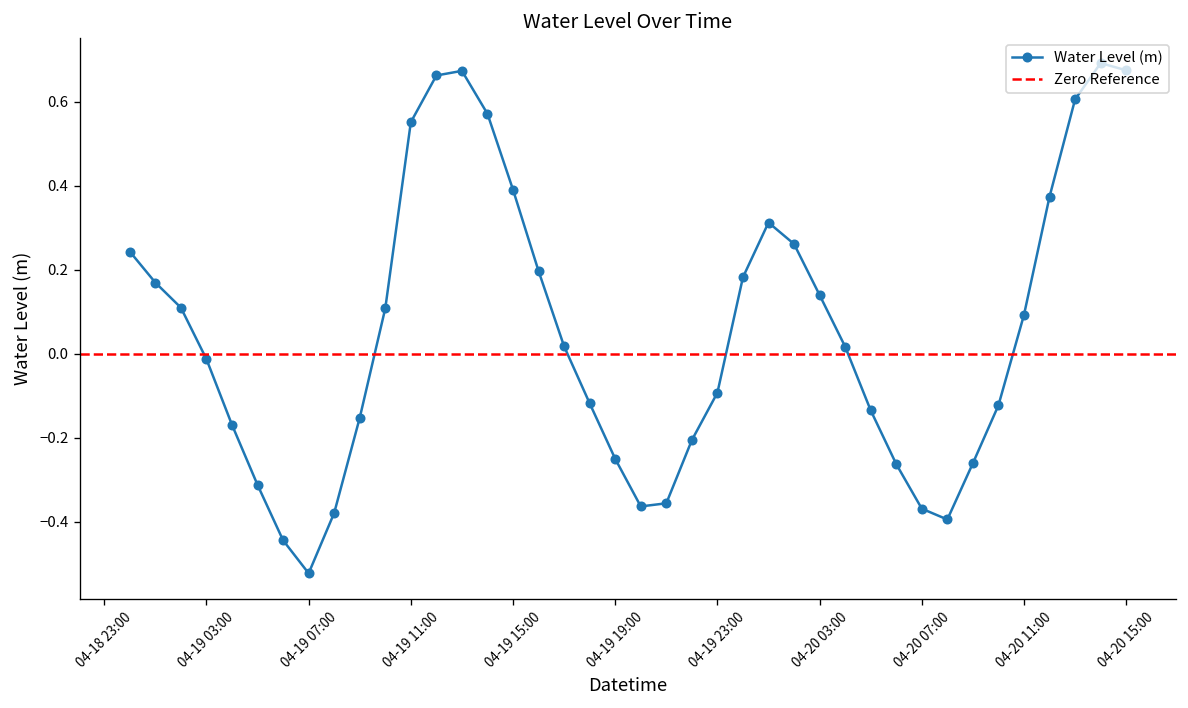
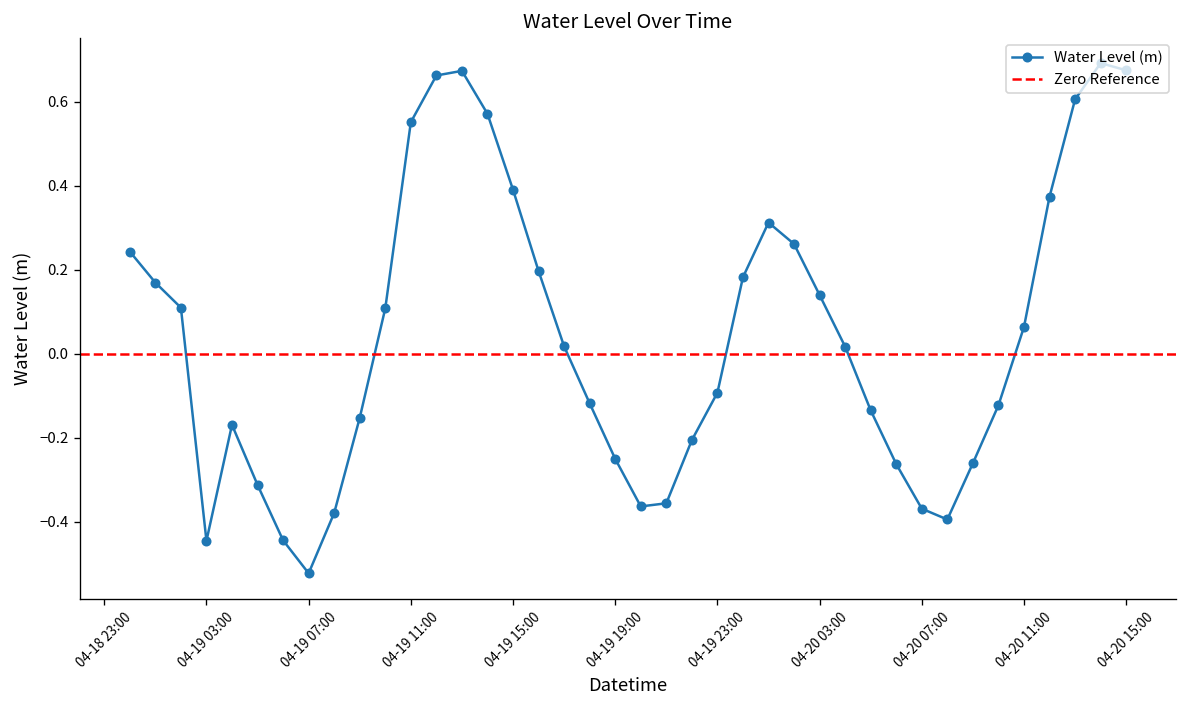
04-19 03:00: -0.01 -> -0.45
04-20 11:00: 0.09 -> 0.06
